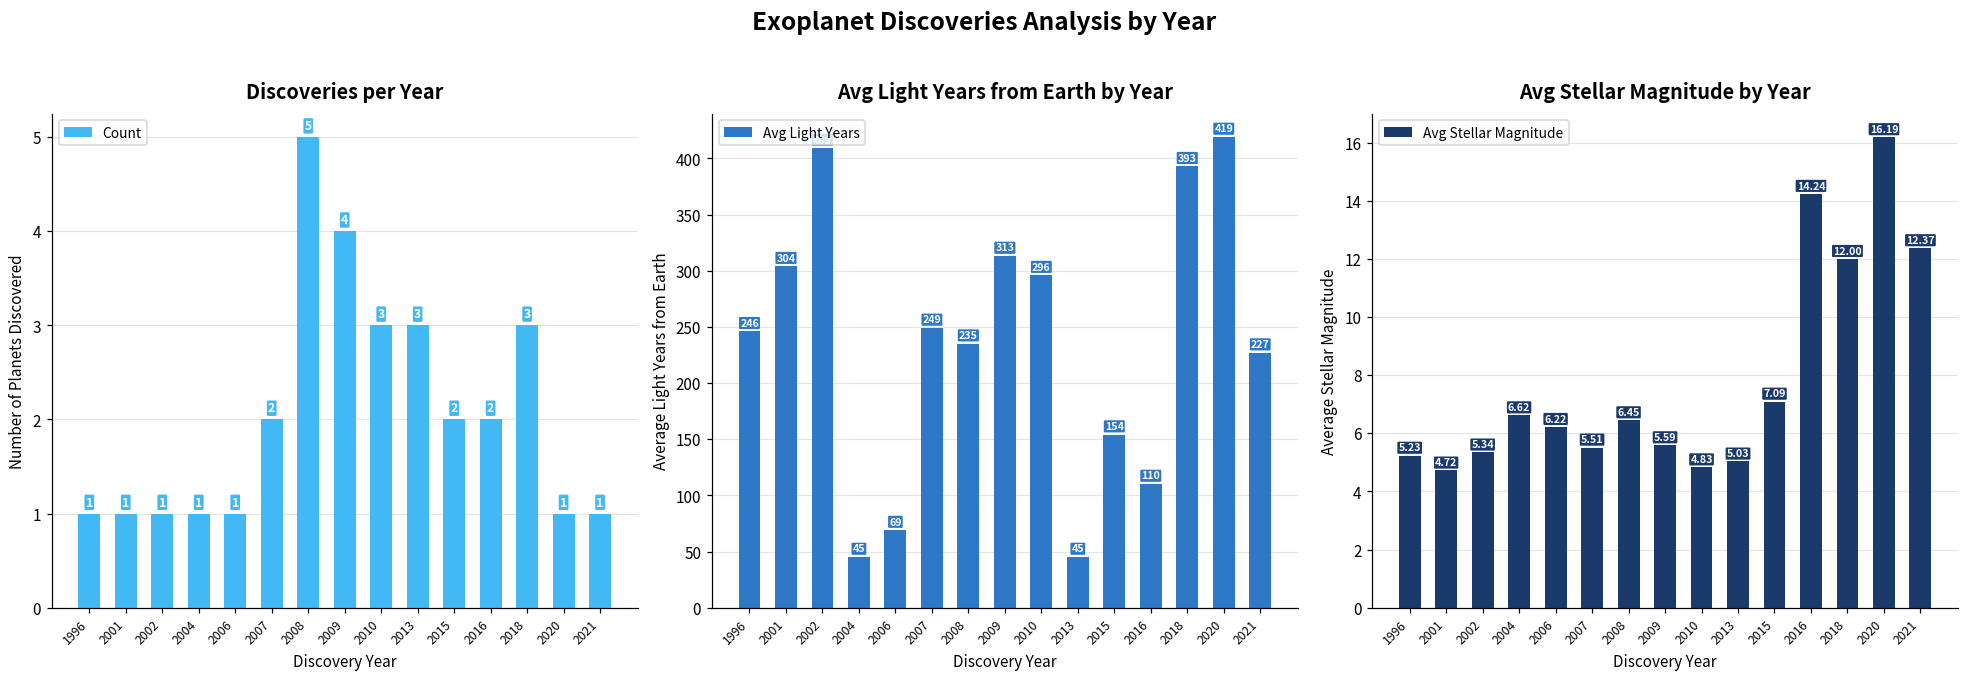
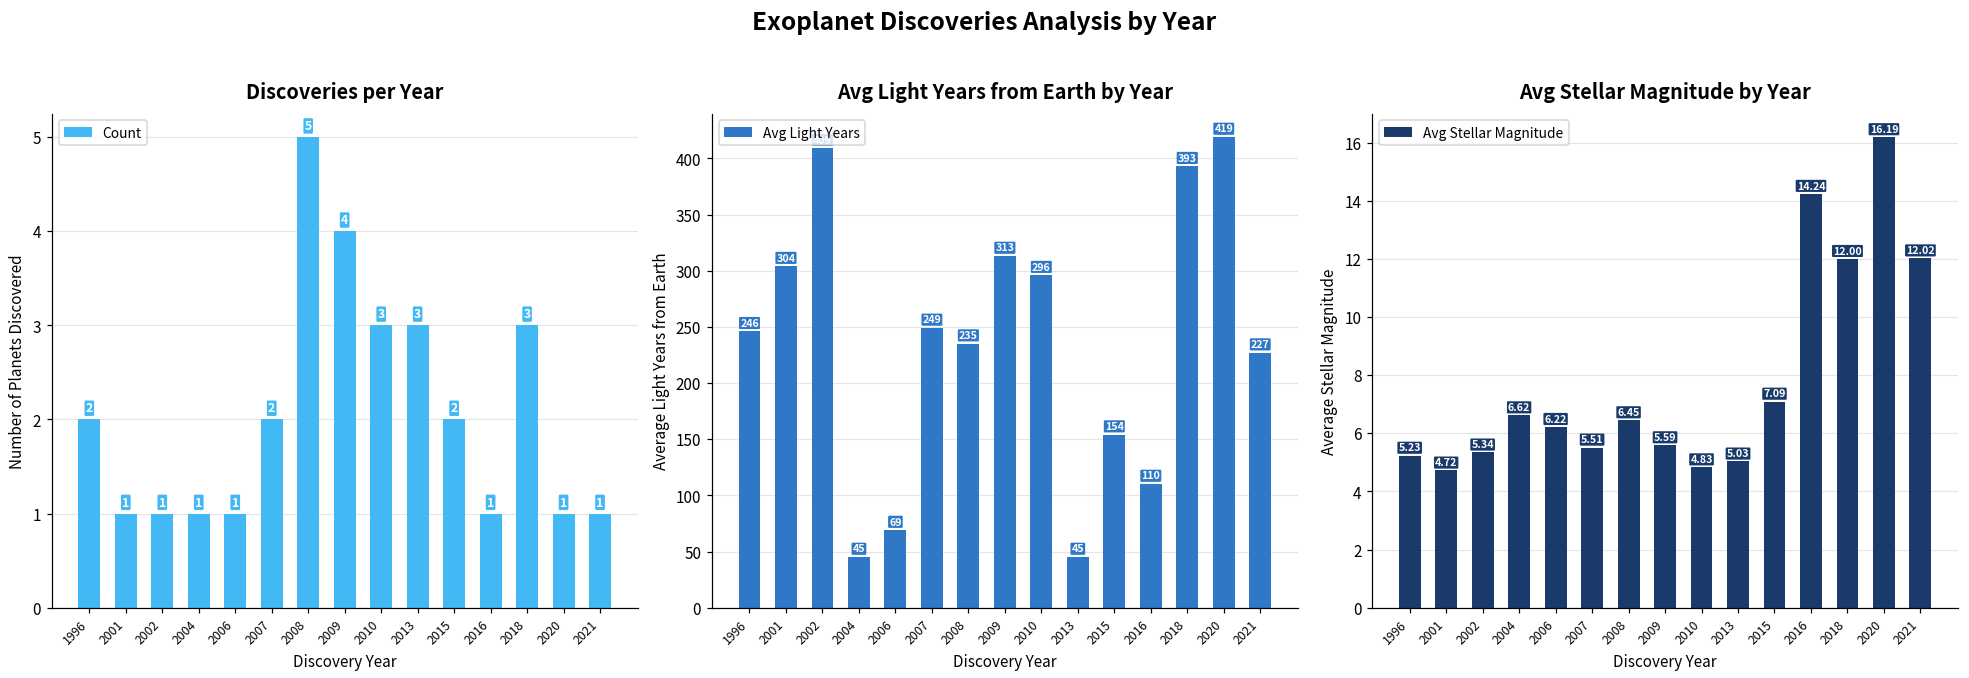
Discoveries per Year, 1996: 1 -> 2
Discoveries per Year, 2016: 2 -> 1
Avg Stellar Magnitude by Year, 2021: 12.37 -> 12.02
